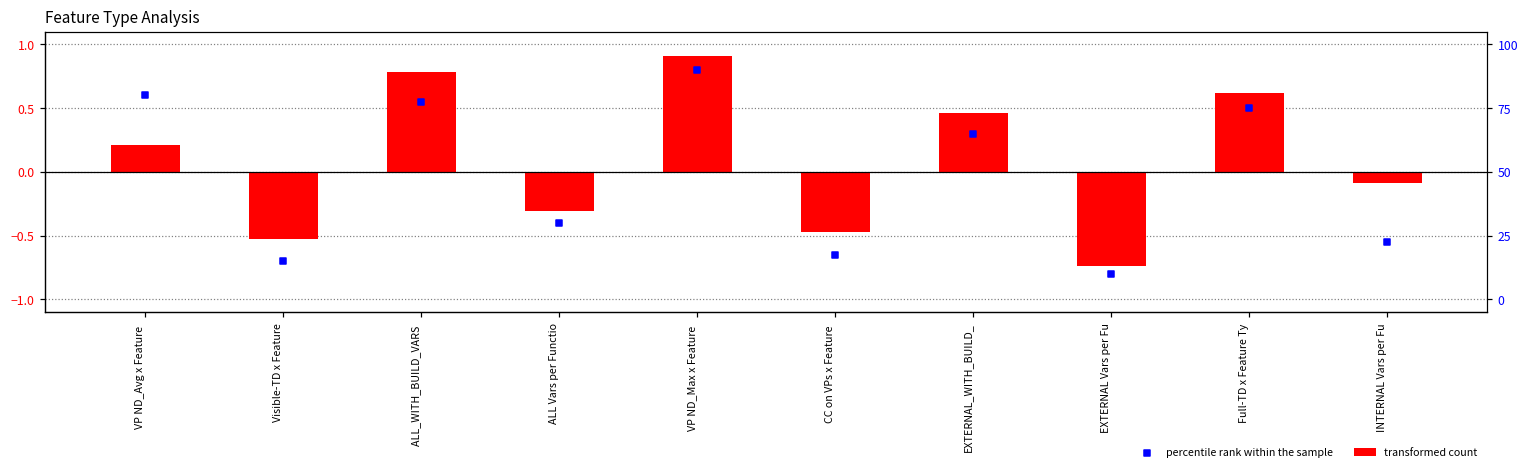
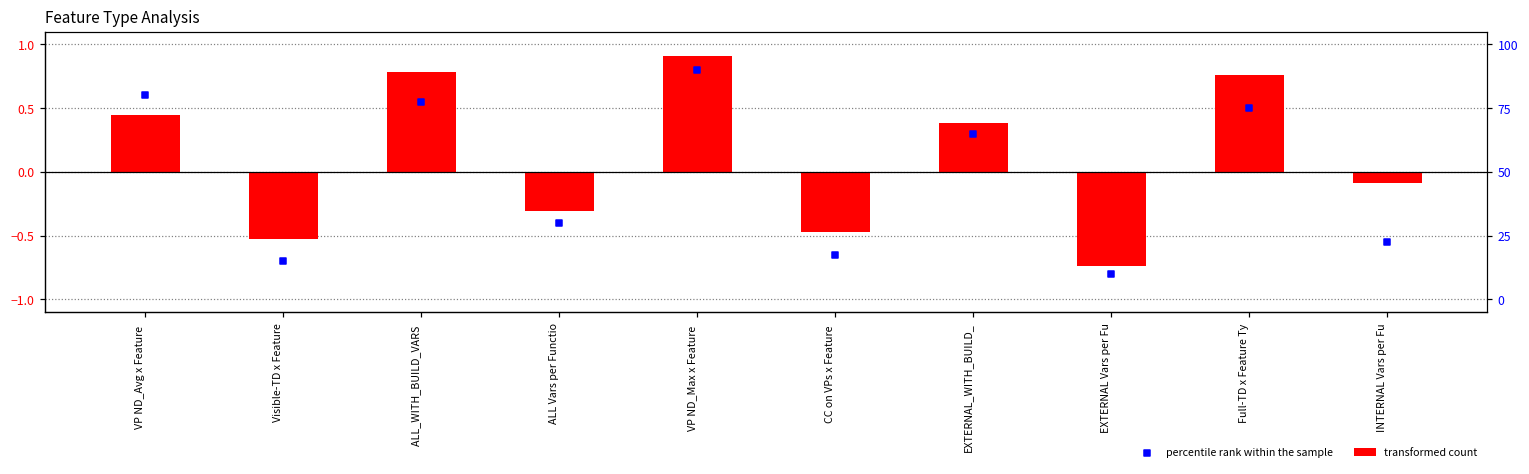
transformed count, VP ND_Avg x Feature: 0.21 -> 0.45
transformed count, EXTERNAL_WITH_BUILD_: 0.46 -> 0.38
transformed count, Full-TD x Feature Ty: 0.62 -> 0.76
